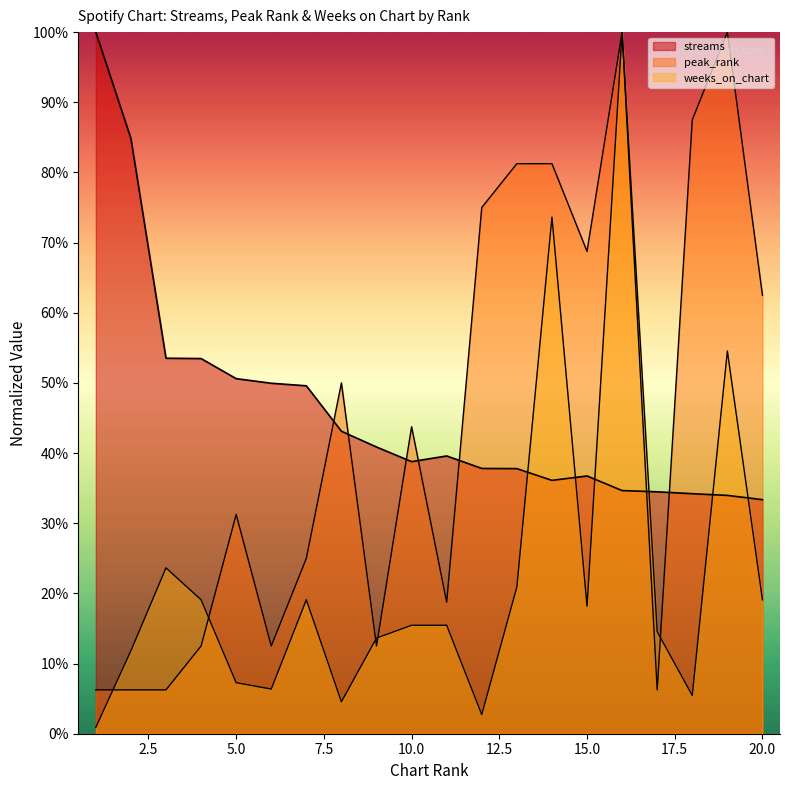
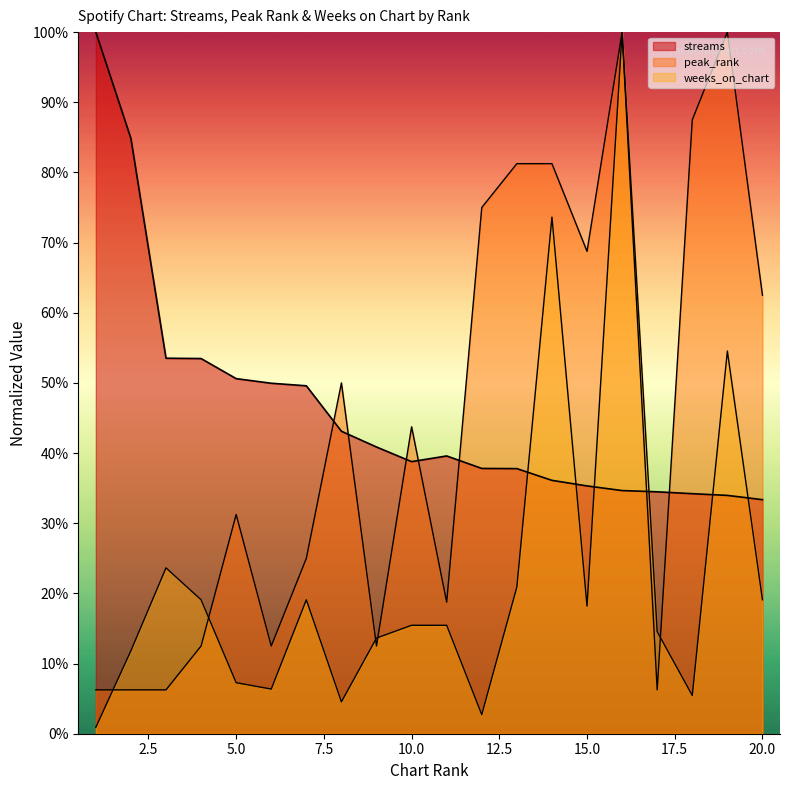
streams, 15.0: 37% -> 35%
